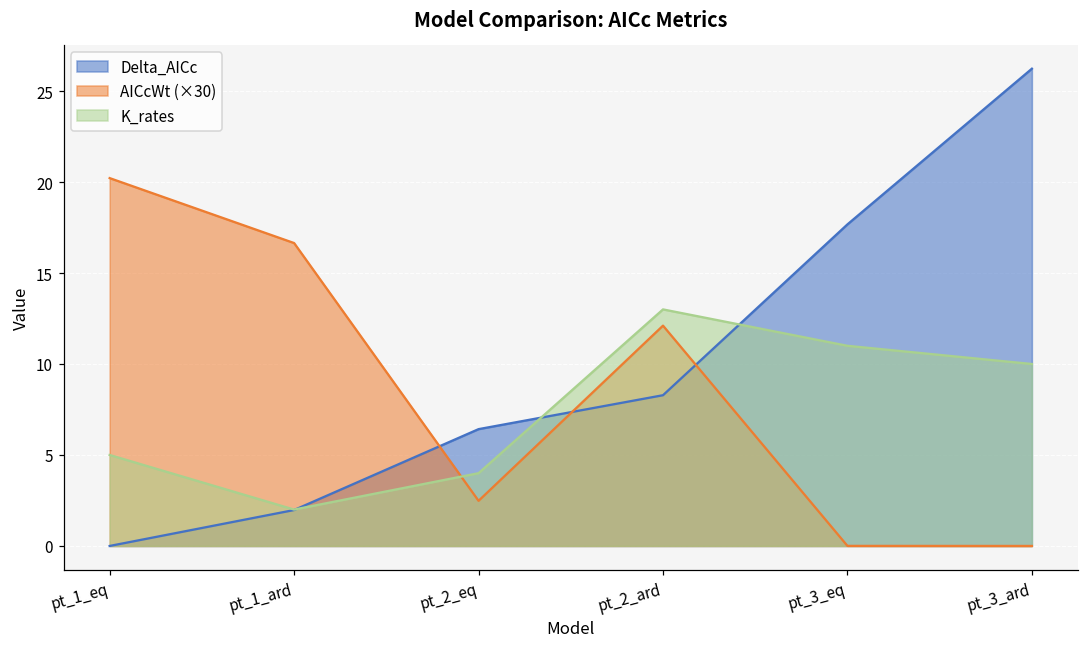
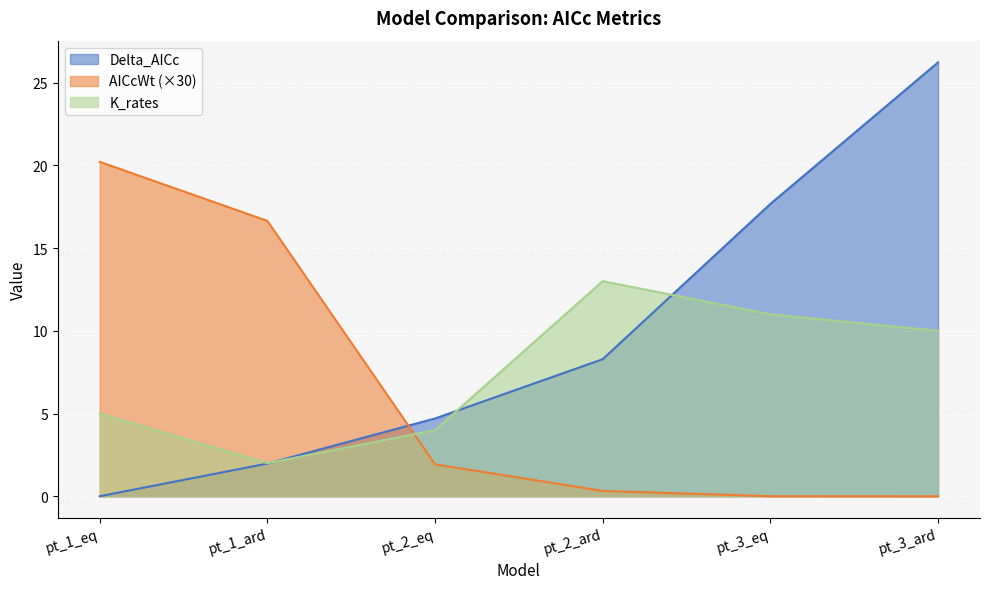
Delta_AICc, pt_2_eq: 6.4 -> 4.7
AICcWt (×30), pt_2_eq: 2.5 -> 1.9
AICcWt (×30), pt_2_ard: 12.1 -> 0.3
